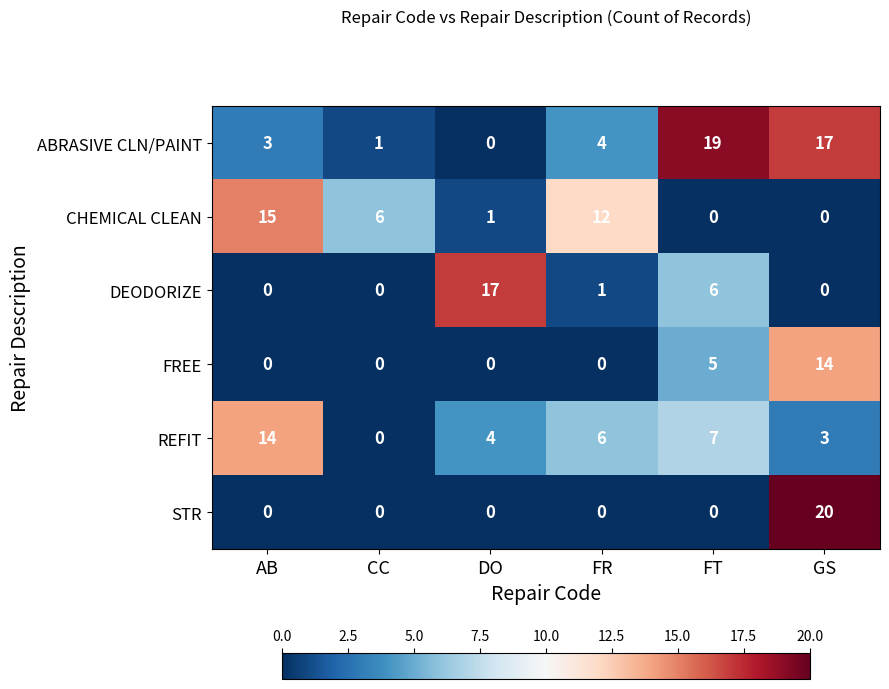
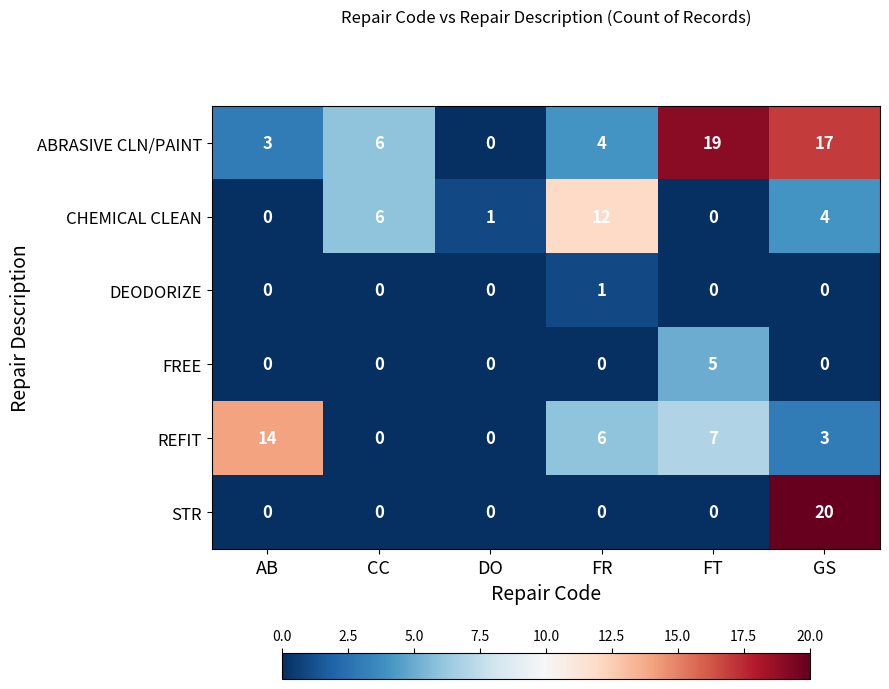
ABRASIVE CLN/PAINT, CC: 1 -> 6
CHEMICAL CLEAN, AB: 15 -> 0
CHEMICAL CLEAN, GS: 0 -> 4
DEODORIZE, DO: 17 -> 0
DEODORIZE, FT: 6 -> 0
FREE, GS: 14 -> 0
REFIT, DO: 4 -> 0
